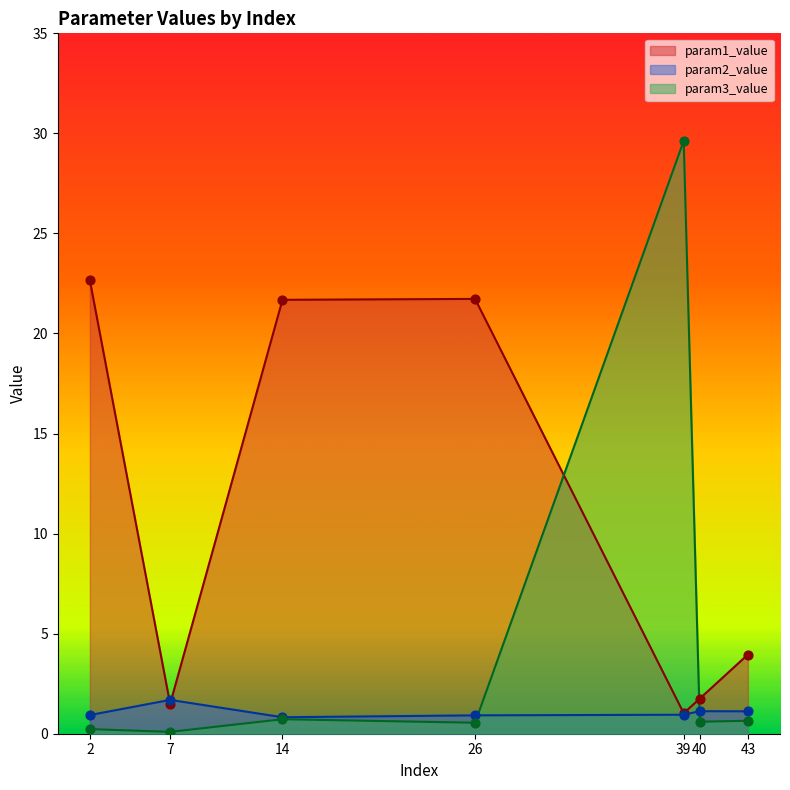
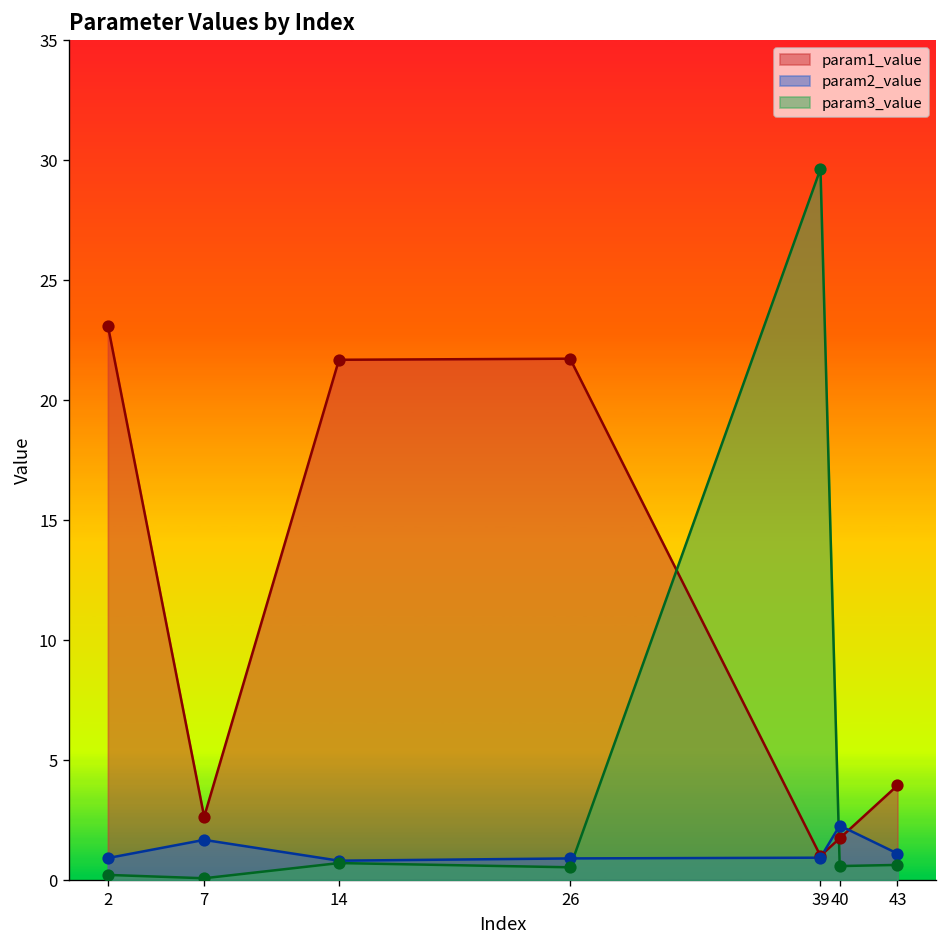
param1_value, 2: 22.7 -> 23.1
param1_value, 7: 1.5 -> 2.7
param2_value, 40: 1.1 -> 2.3
